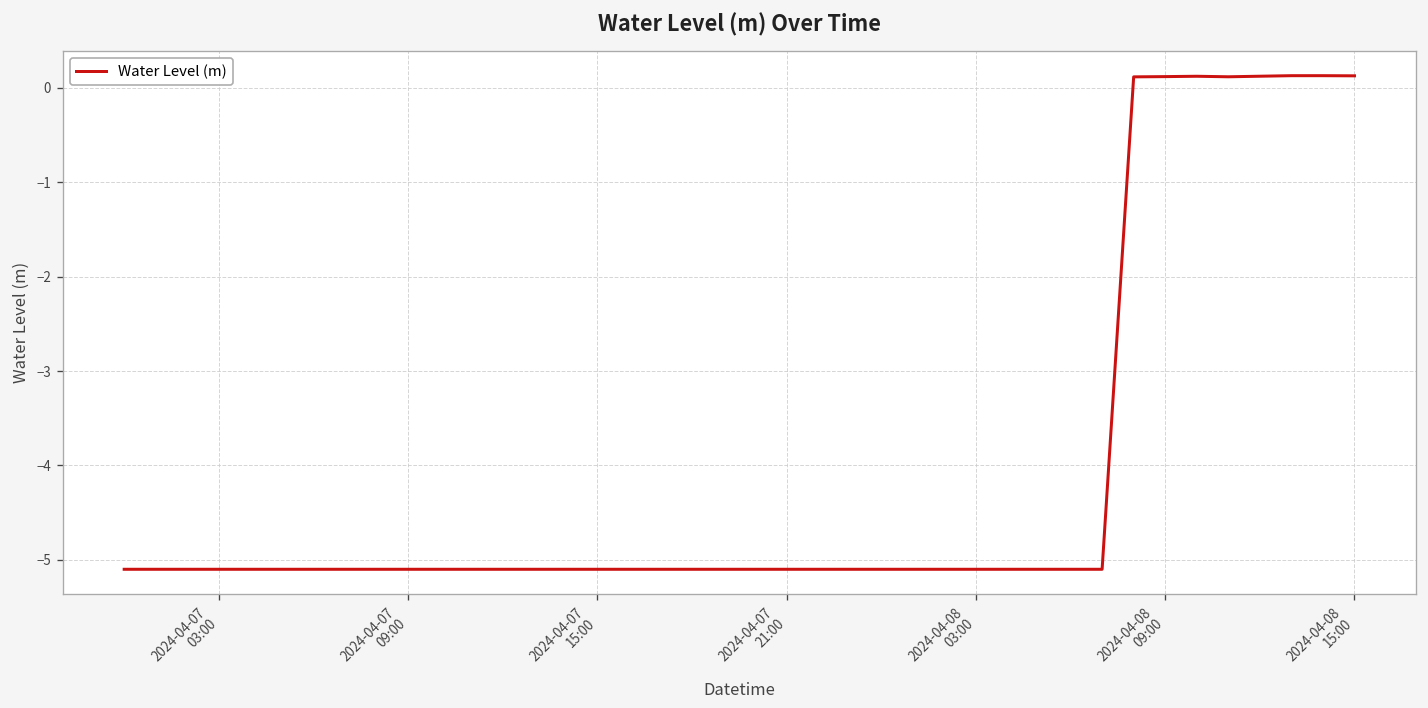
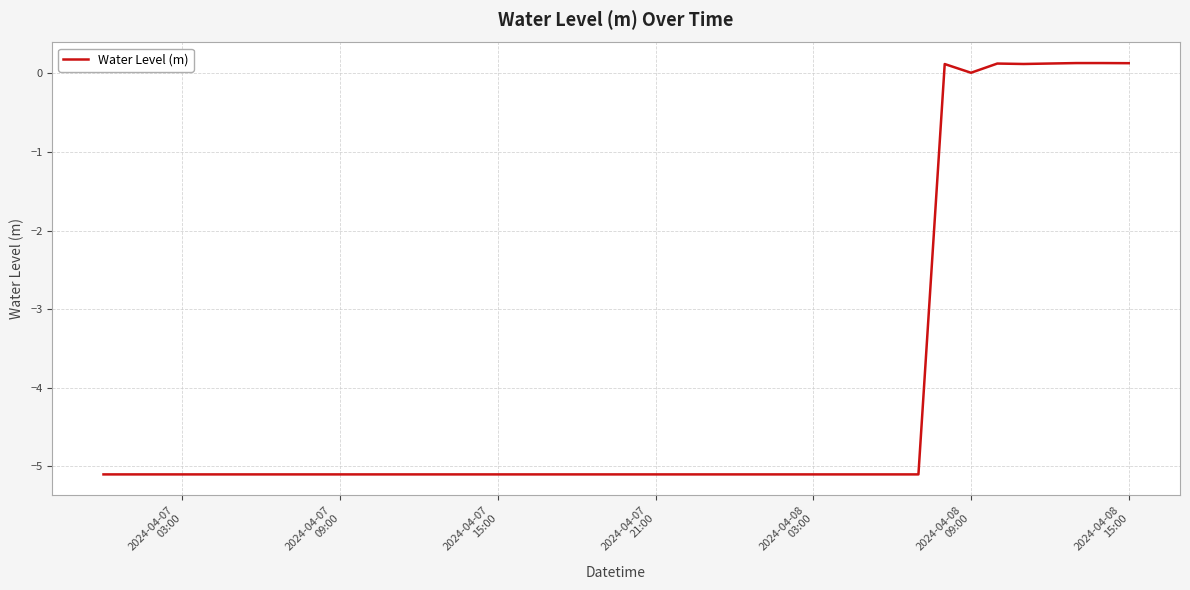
2024-04-08 09:00: 0.1 -> 0.0
